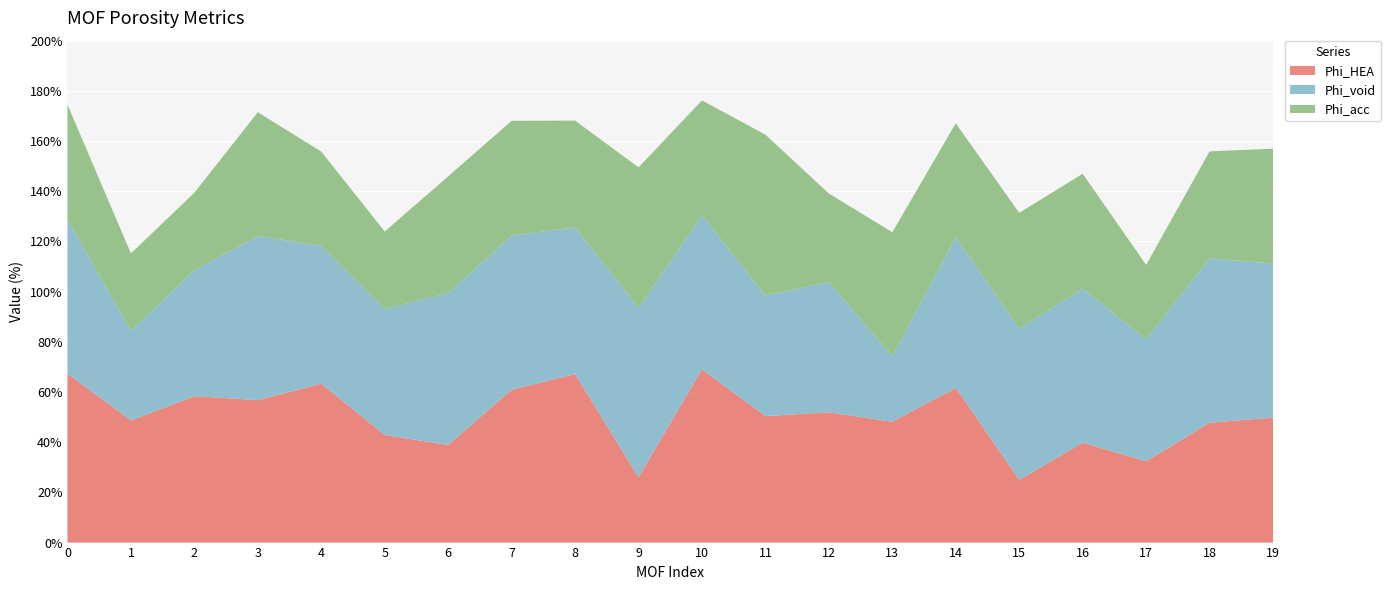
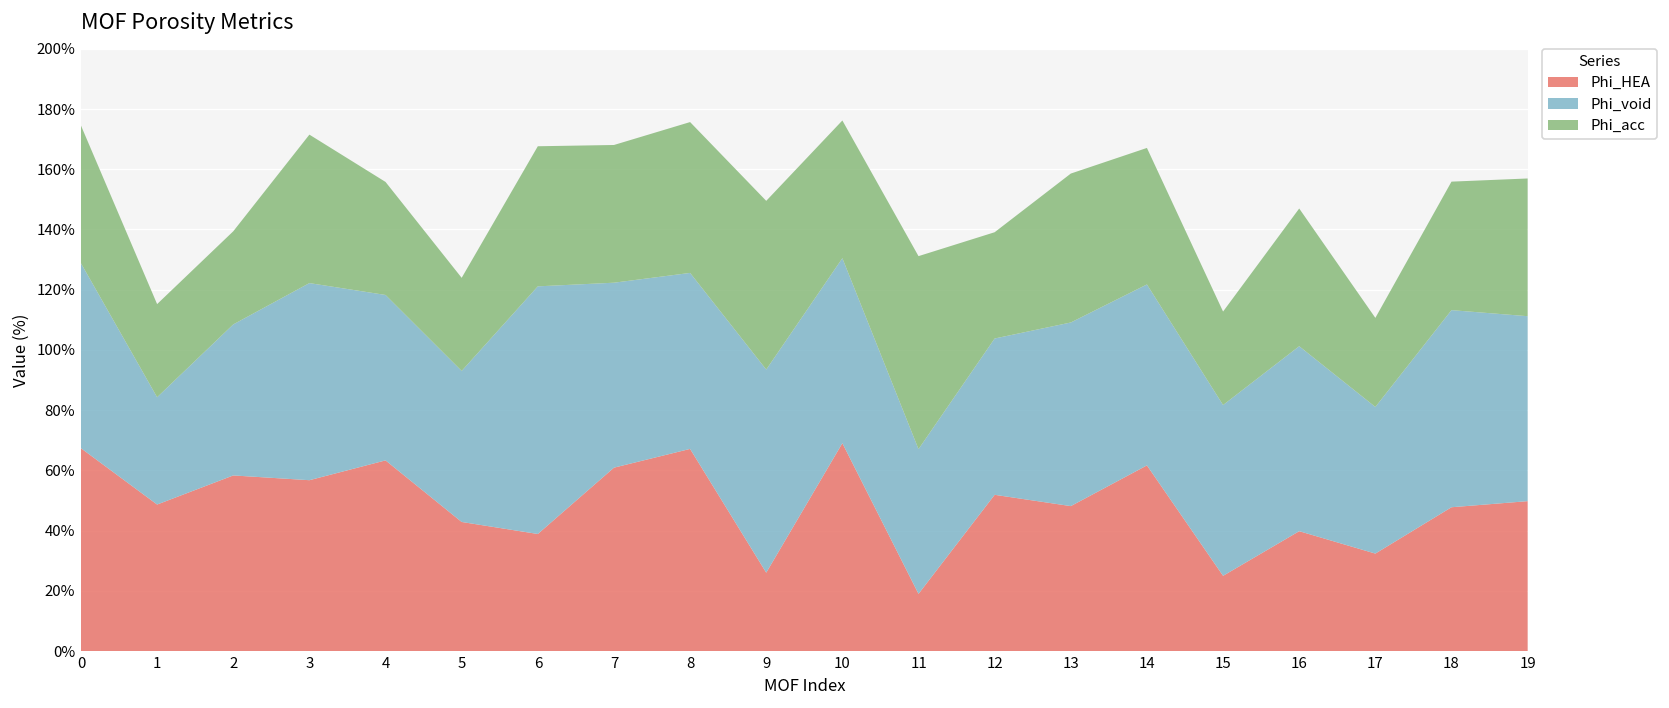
Phi_void, 6: 61% -> 82%
Phi_acc, 8: 43% -> 50%
Phi_HEA, 11: 50% -> 19%
Phi_void, 13: 26% -> 61%
Phi_void, 15: 60% -> 57%
Phi_acc, 15: 46% -> 31%
